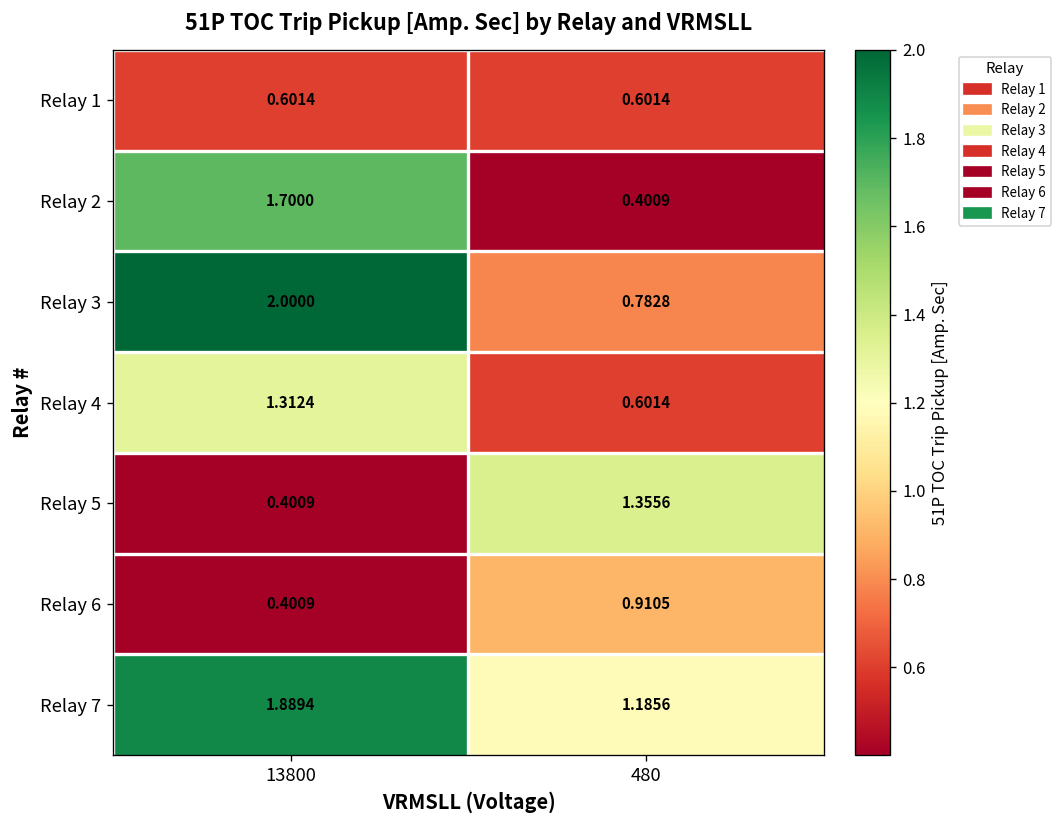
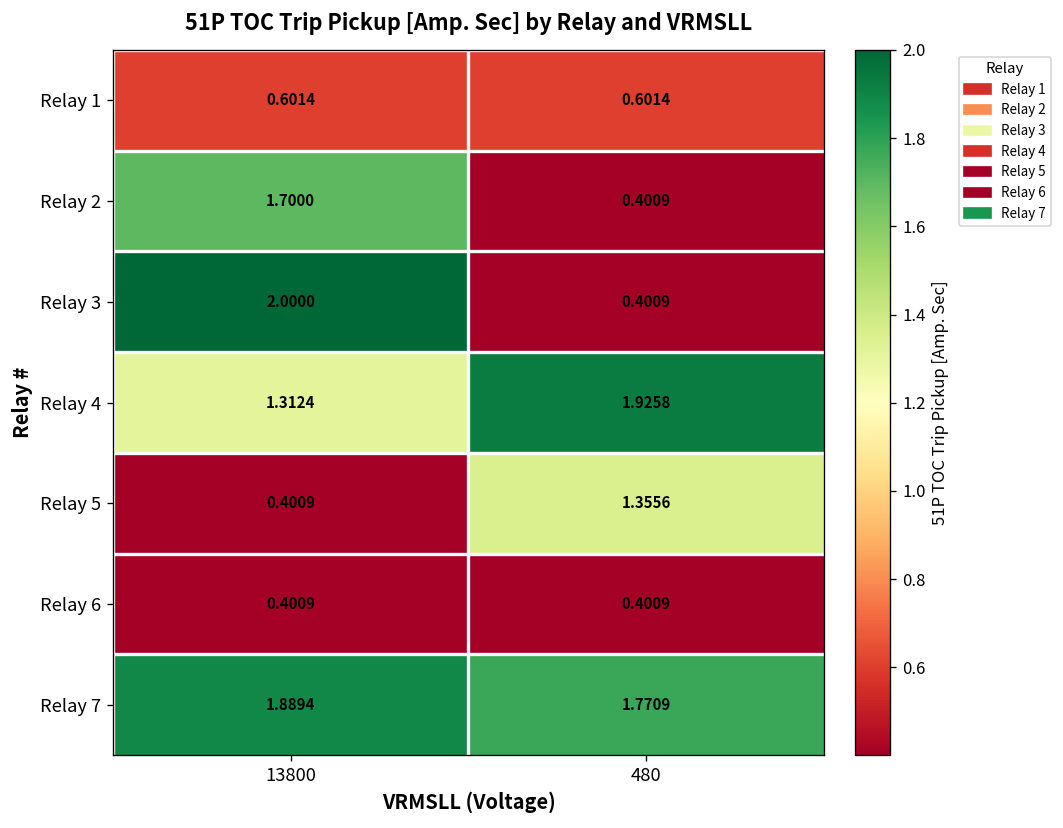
Relay 3, 480: 0.7828 -> 0.4009
Relay 4, 480: 0.6014 -> 1.9258
Relay 6, 480: 0.9105 -> 0.4009
Relay 7, 480: 1.1856 -> 1.7709
